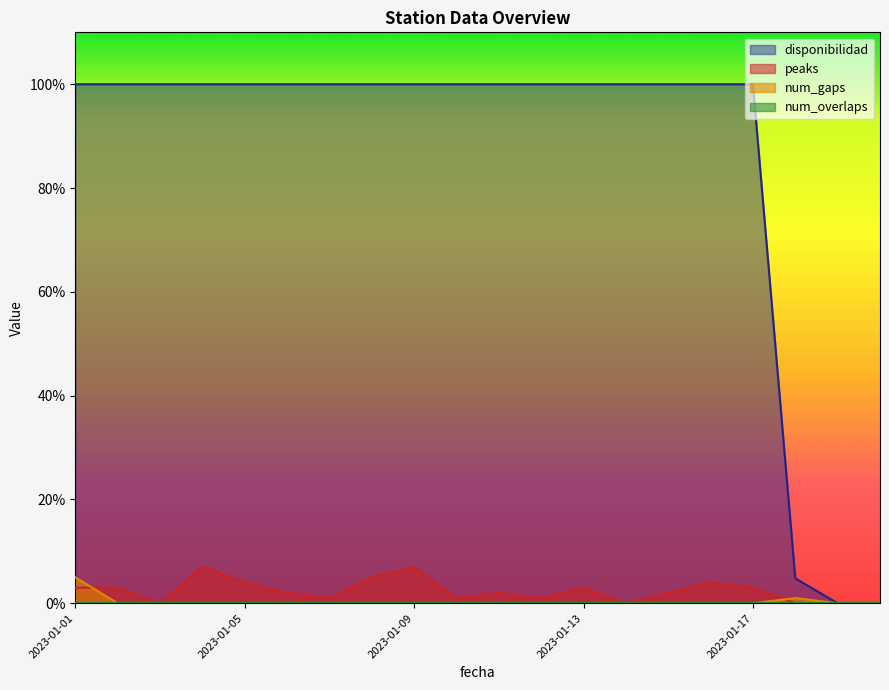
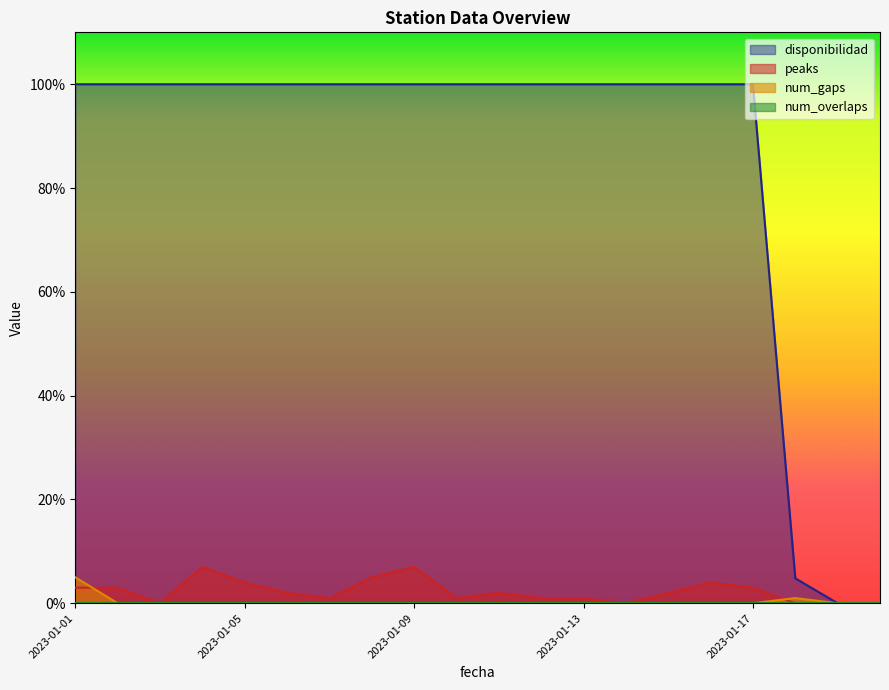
peaks, 2023-01-13: 3% -> 1%
